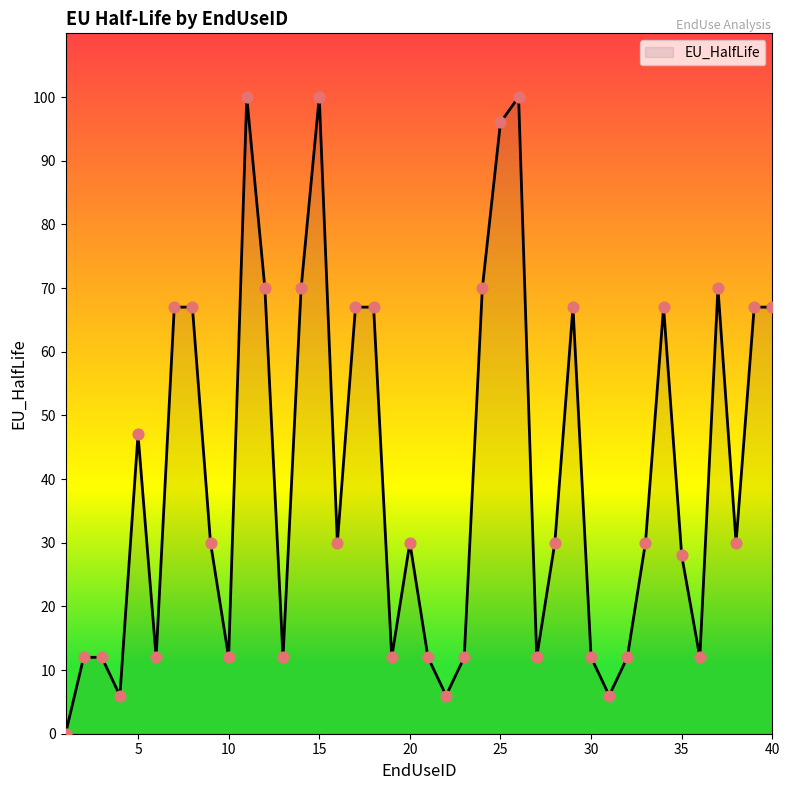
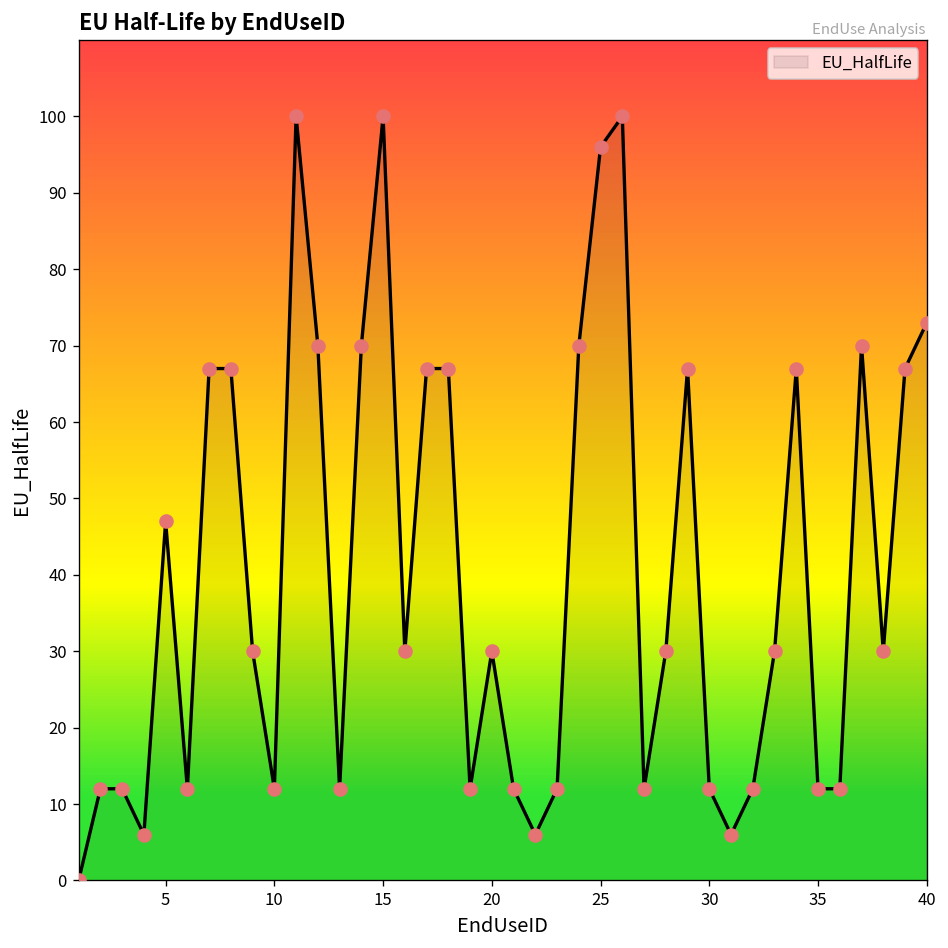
35: 28 -> 12
40: 67 -> 73
